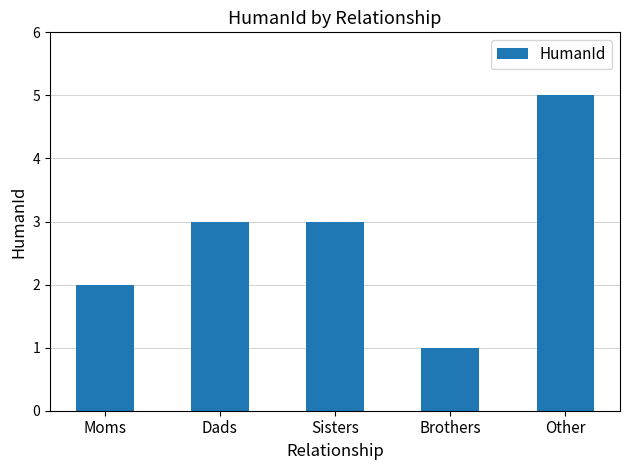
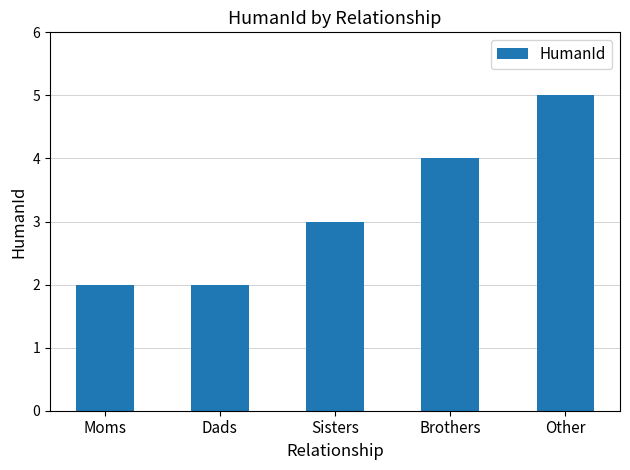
Dads: 3 -> 2
Brothers: 1 -> 4
